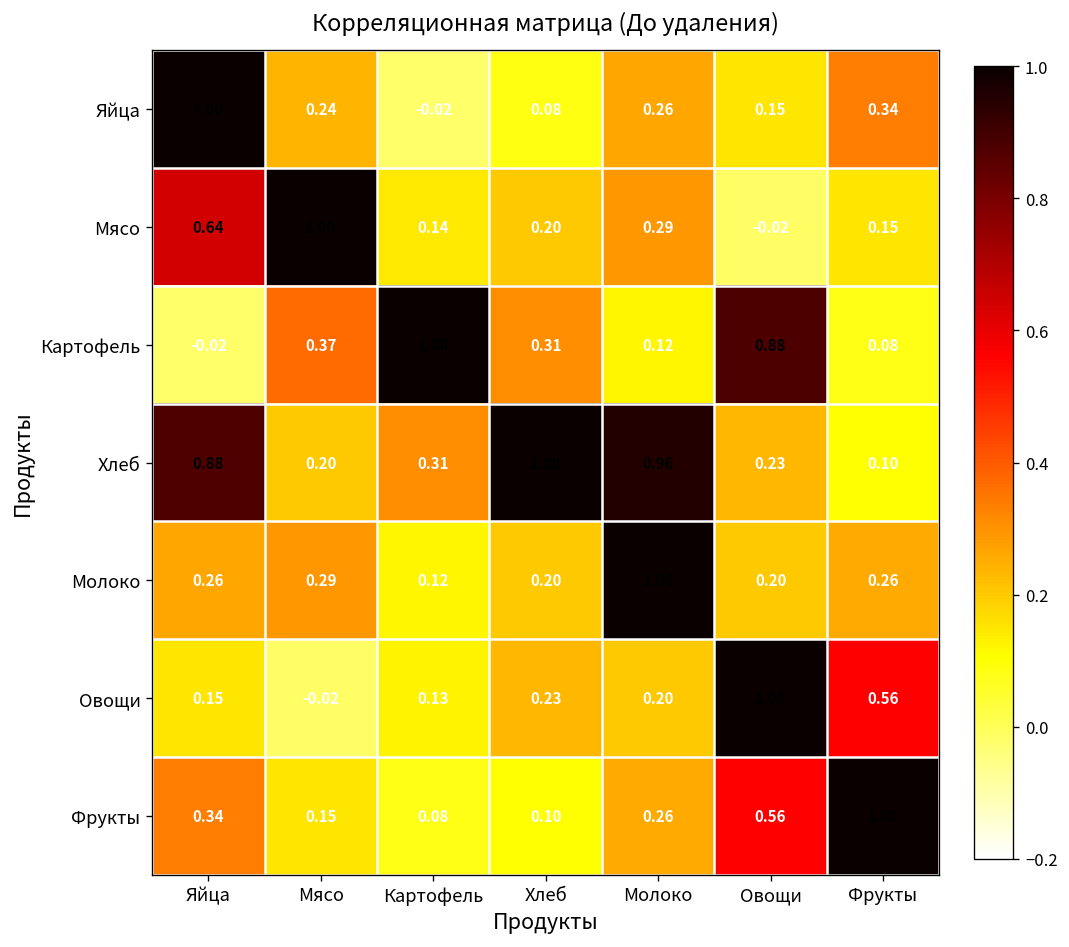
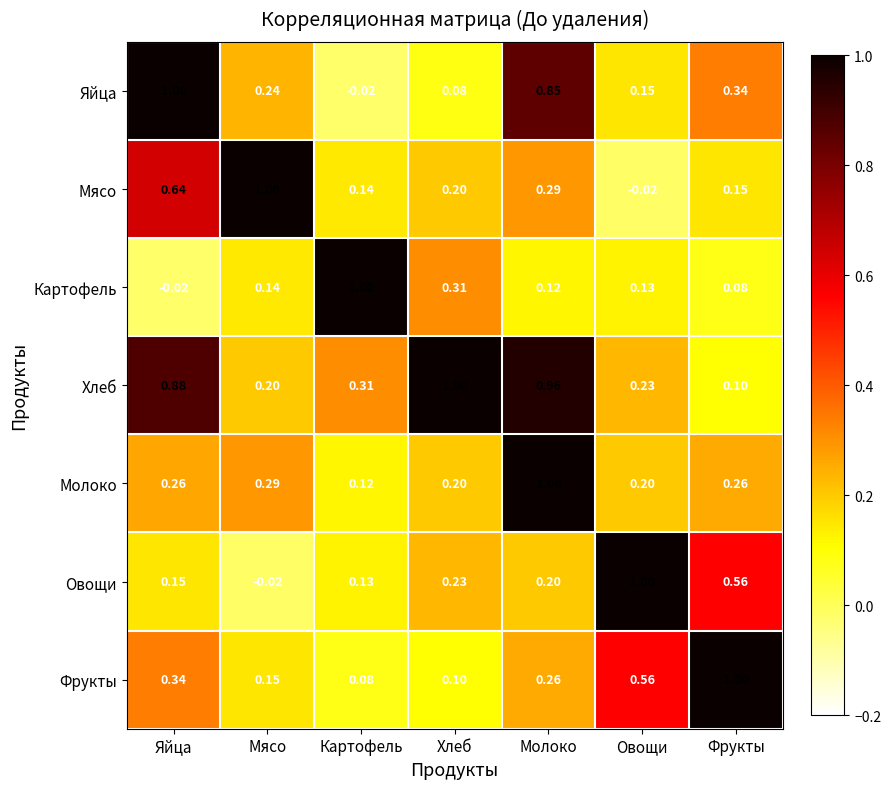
Яйца, Молоко: 0.26 -> 0.85
Картофель, Мясо: 0.37 -> 0.14
Картофель, Овощи: 0.88 -> 0.13
